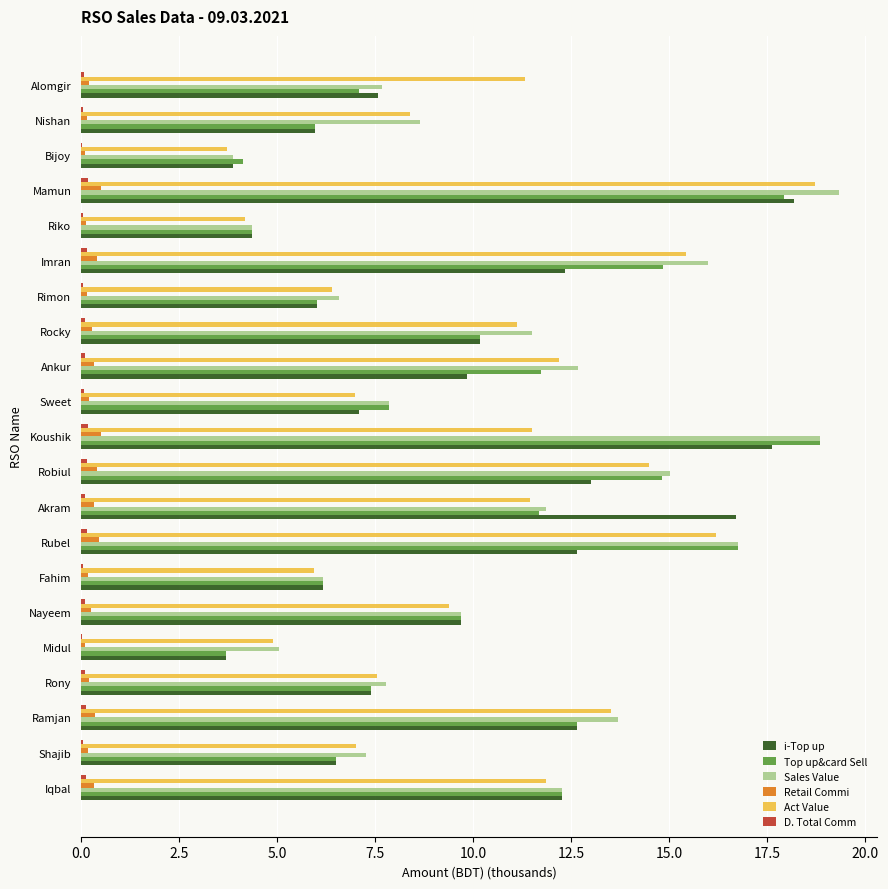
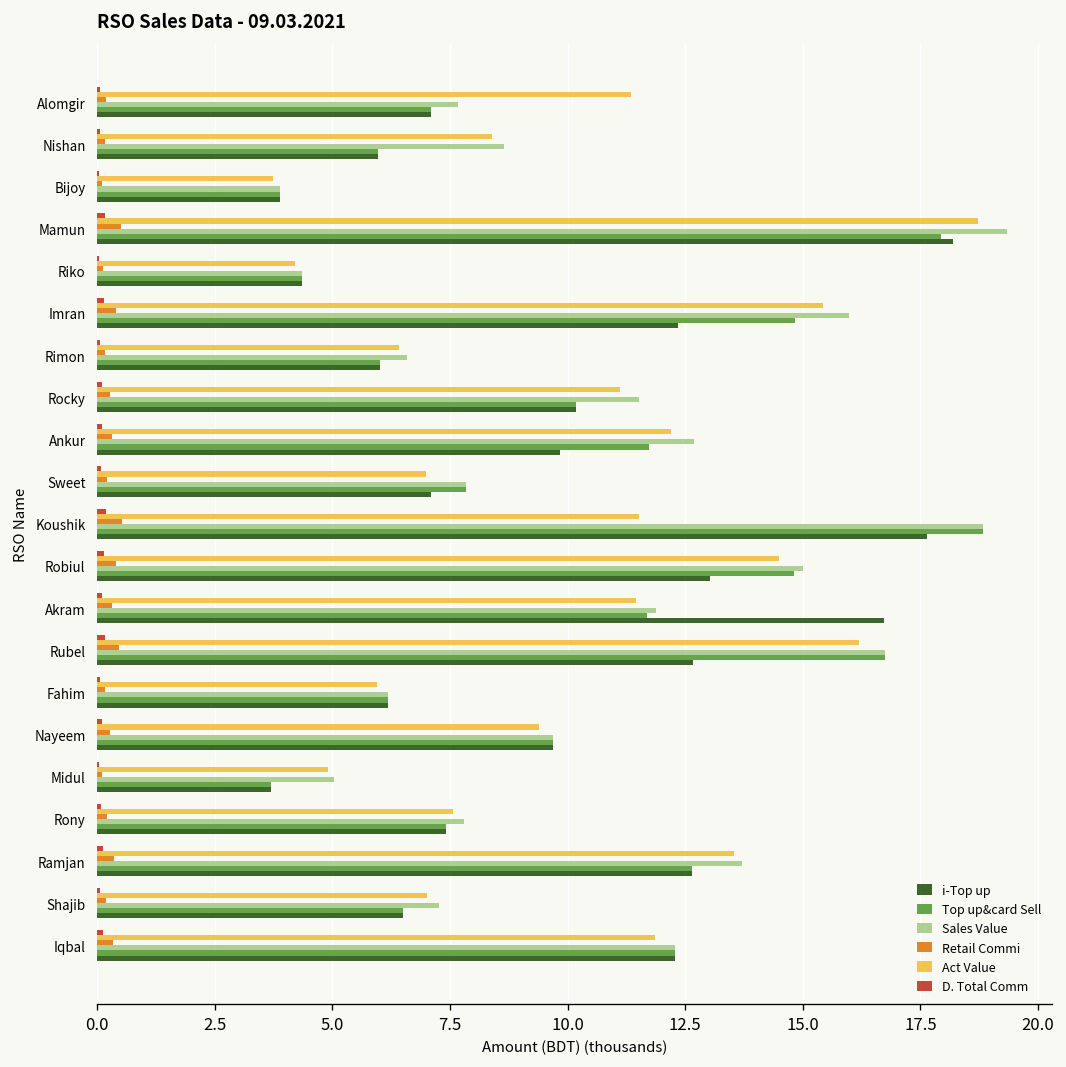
i-Top up, Alomgir: 7.6 -> 7.1
Top up&card Sell, Bijoy: 4.1 -> 3.9
